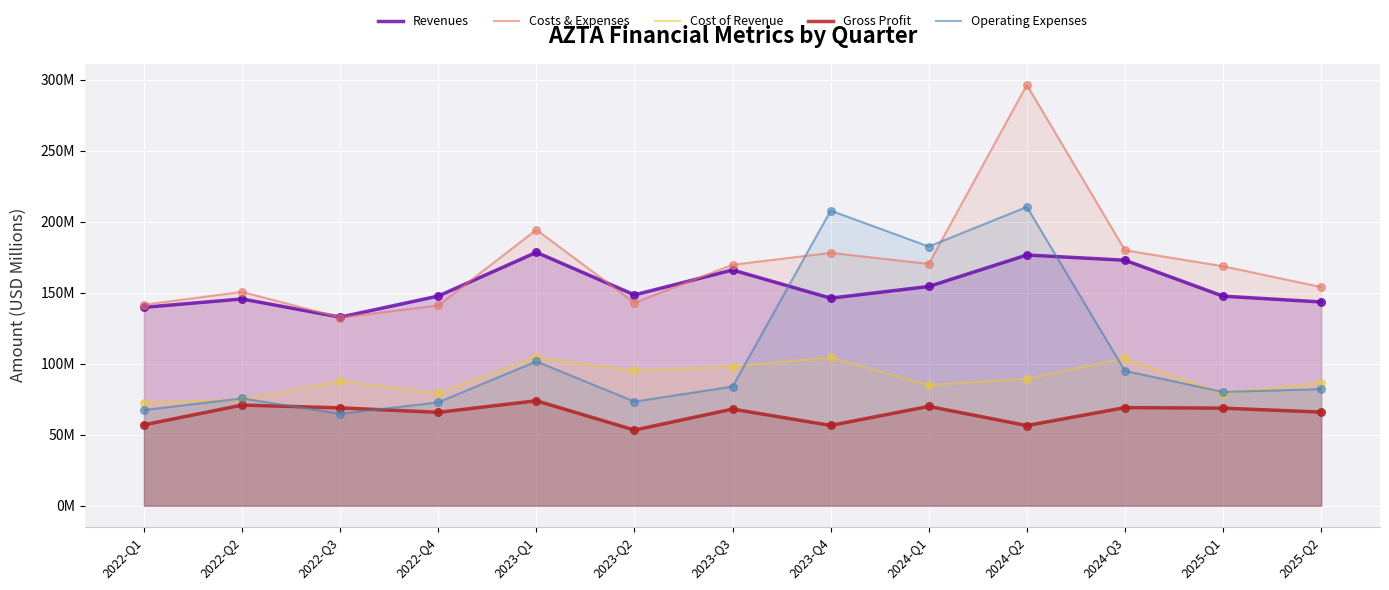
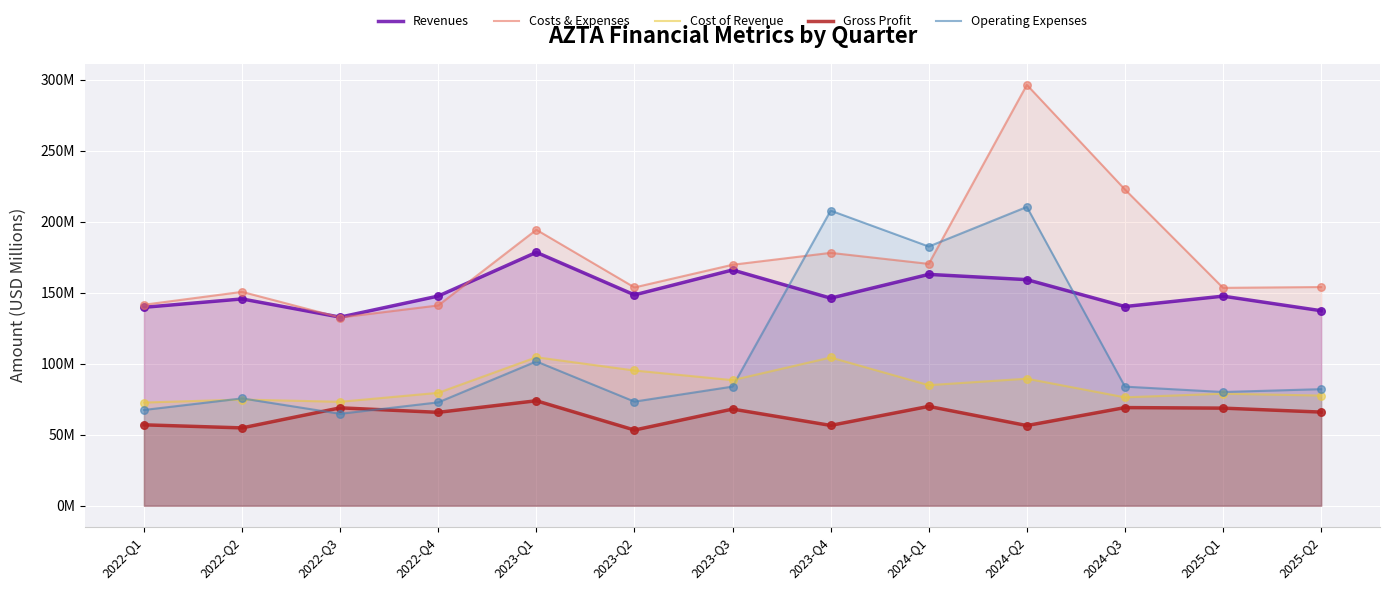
Gross Profit, 2022-Q2: 71000000 -> 55000000
Cost of Revenue, 2022-Q3: 88000000 -> 73000000
Costs & Expenses, 2023-Q2: 143000000 -> 154000000
Cost of Revenue, 2023-Q3: 98000000 -> 88000000
Revenues, 2024-Q1: 154000000 -> 163000000
Revenues, 2024-Q2: 176000000 -> 159000000
Revenues, 2024-Q3: 173000000 -> 140000000
Costs & Expenses, 2024-Q3: 180000000 -> 223000000
Cost of Revenue, 2024-Q3: 104000000 -> 76000000
Operating Expenses, 2024-Q3: 95000000 -> 84000000
Costs & Expenses, 2025-Q1: 169000000 -> 153000000
Revenues, 2025-Q2: 143000000 -> 137000000
Cost of Revenue, 2025-Q2: 87000000 -> 78000000
